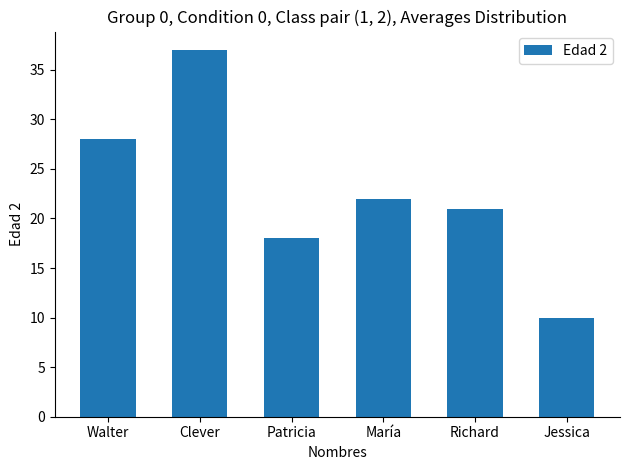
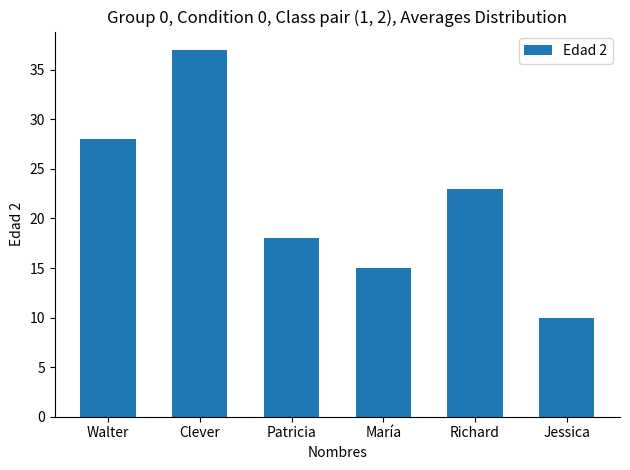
María: 22 -> 15
Richard: 21 -> 23
